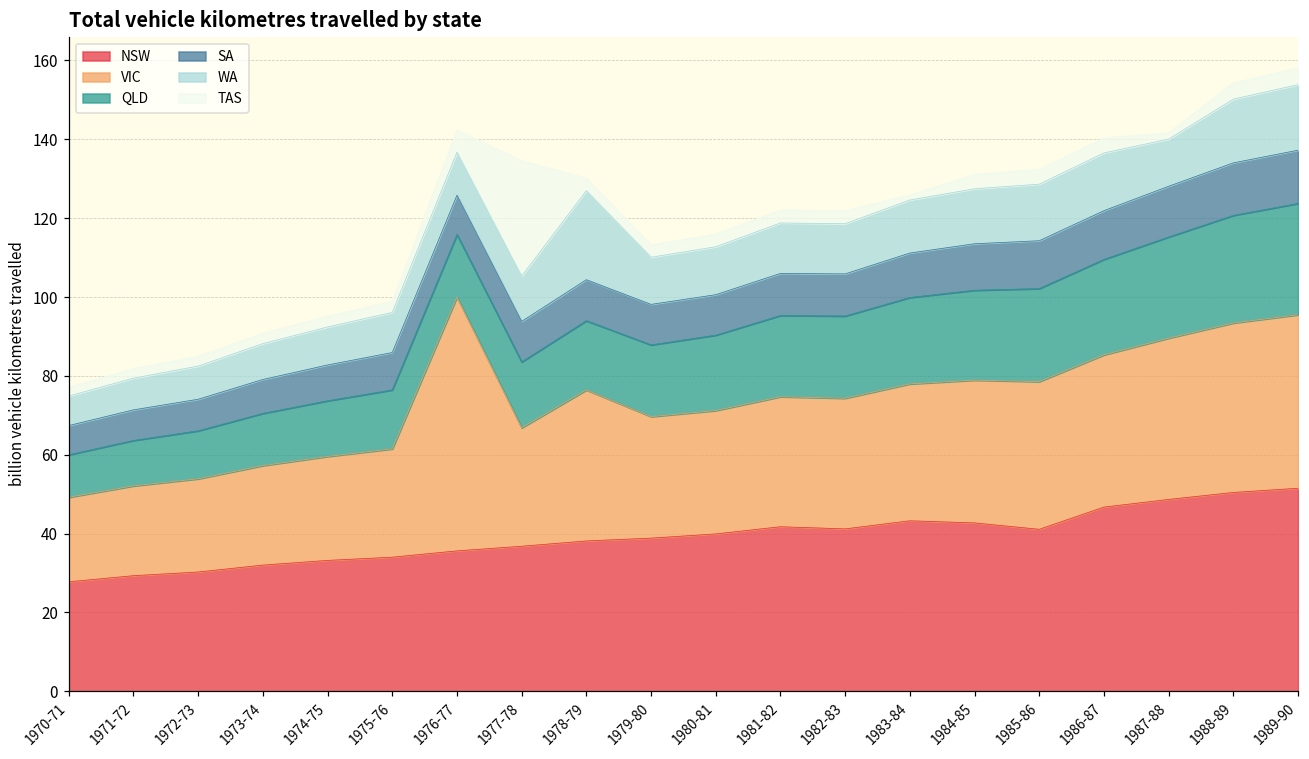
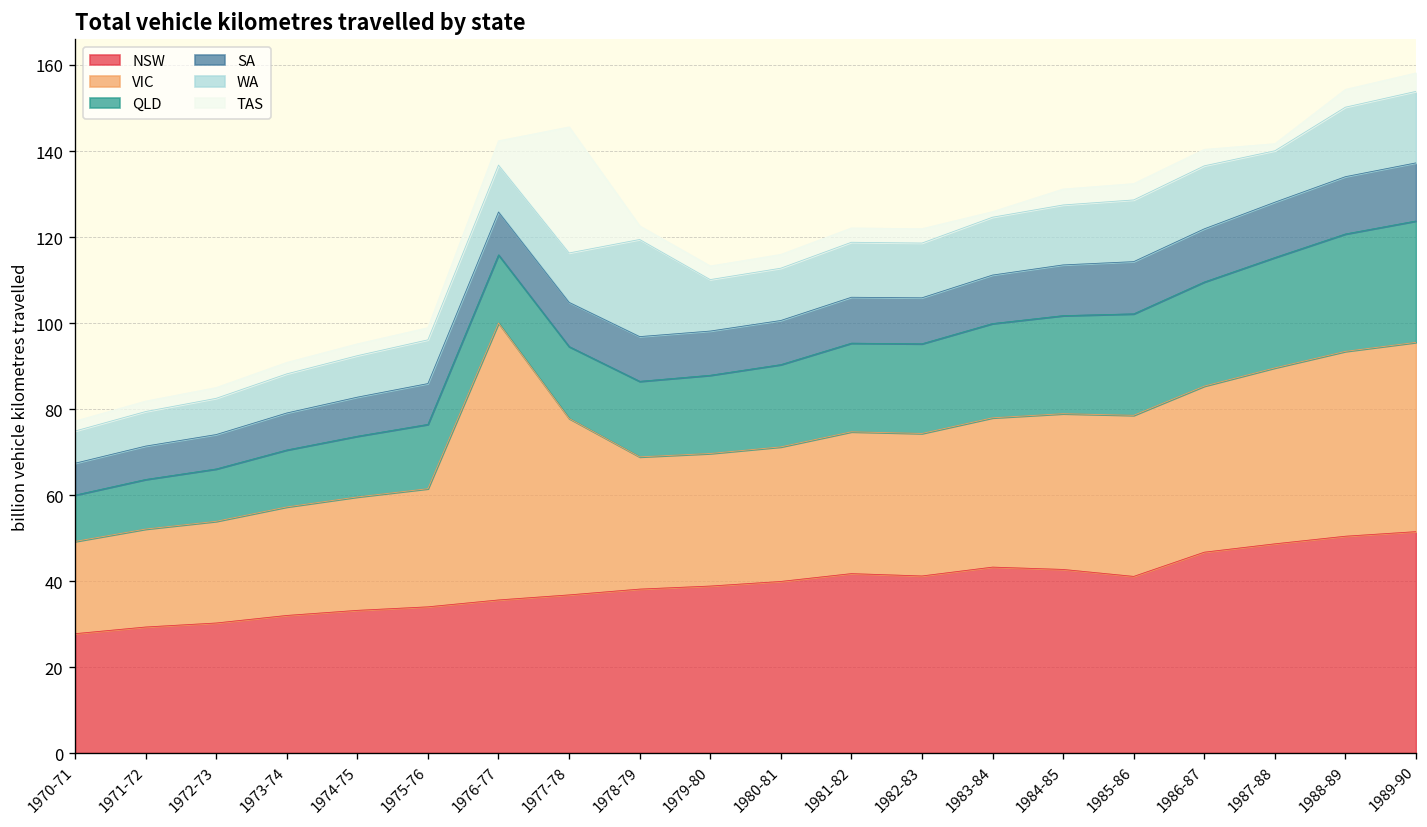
VIC, 1977-78: 30 -> 41
VIC, 1978-79: 38 -> 31
